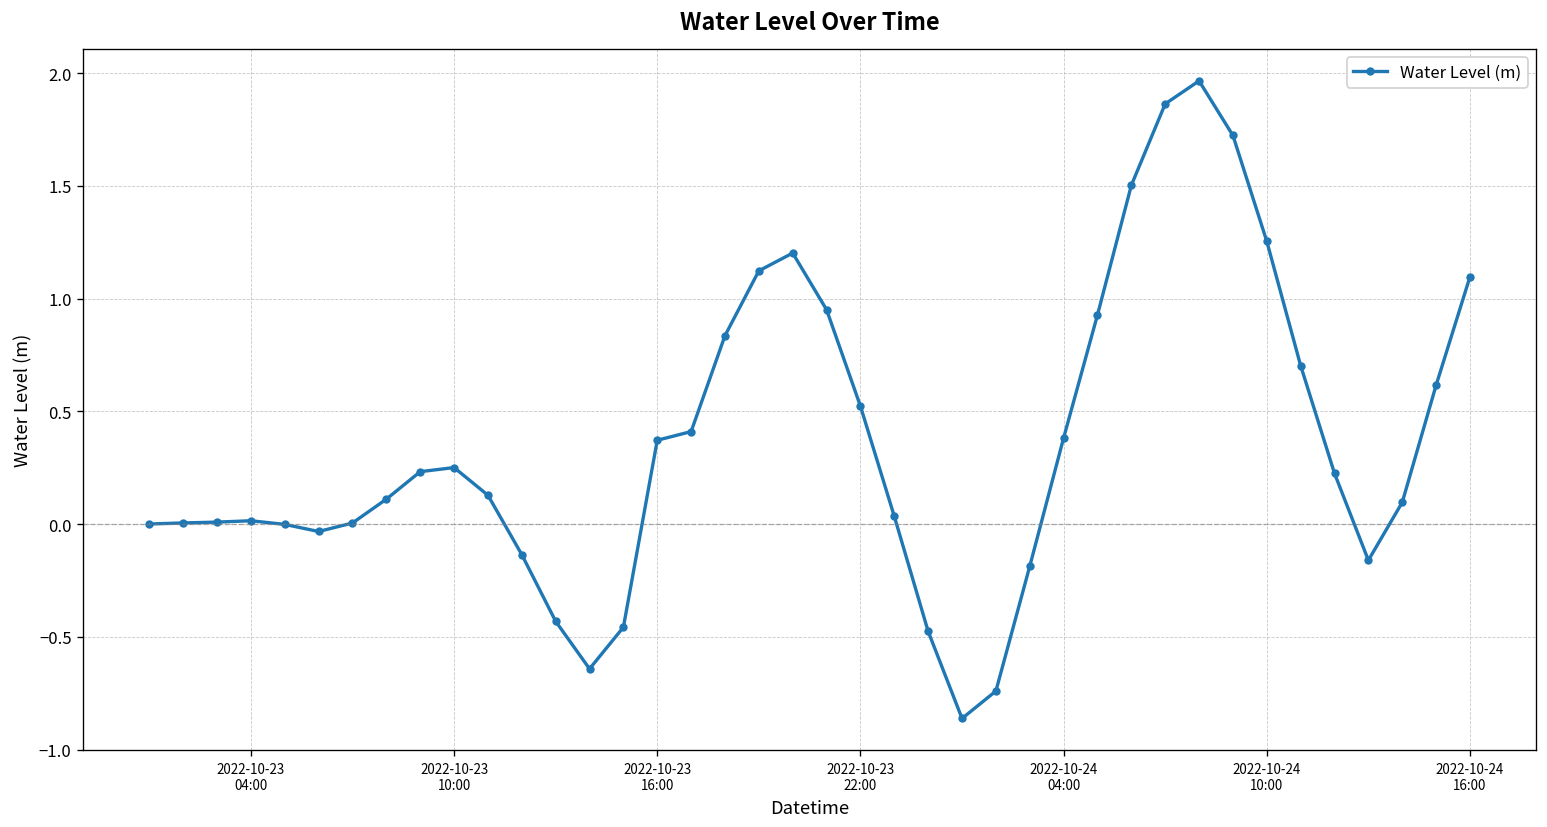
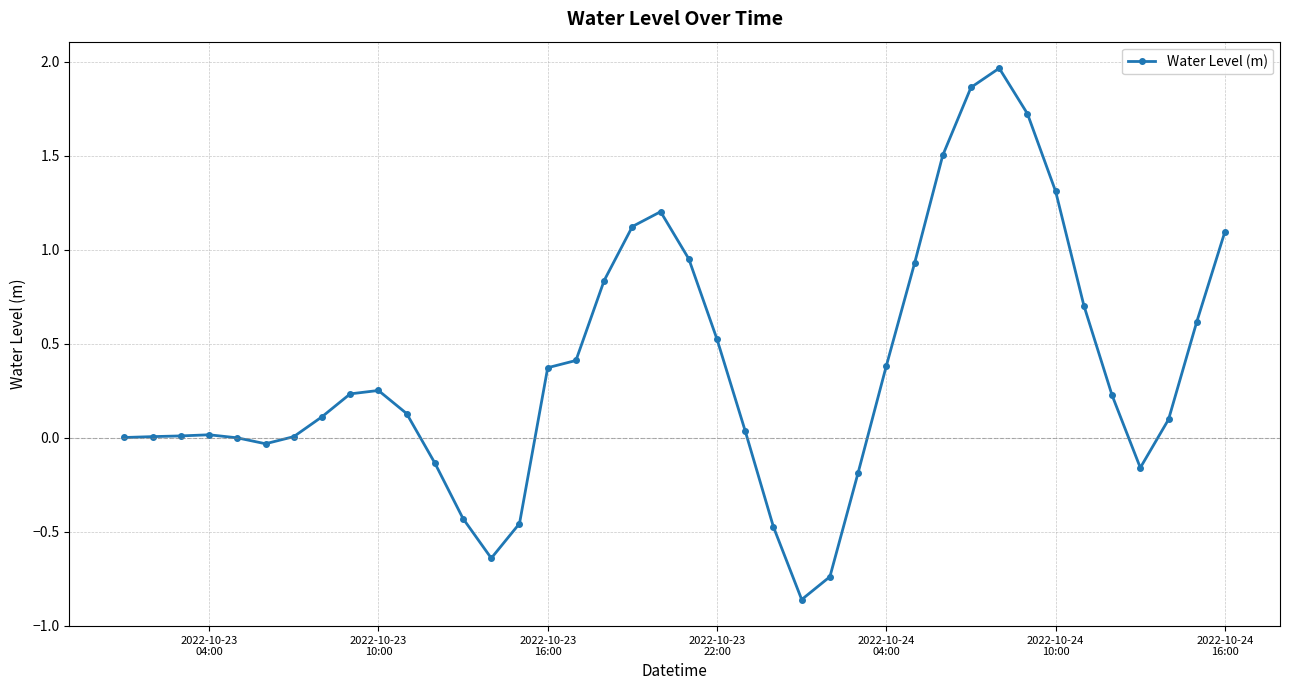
2022-10-24 10:00: 1.25 -> 1.31
